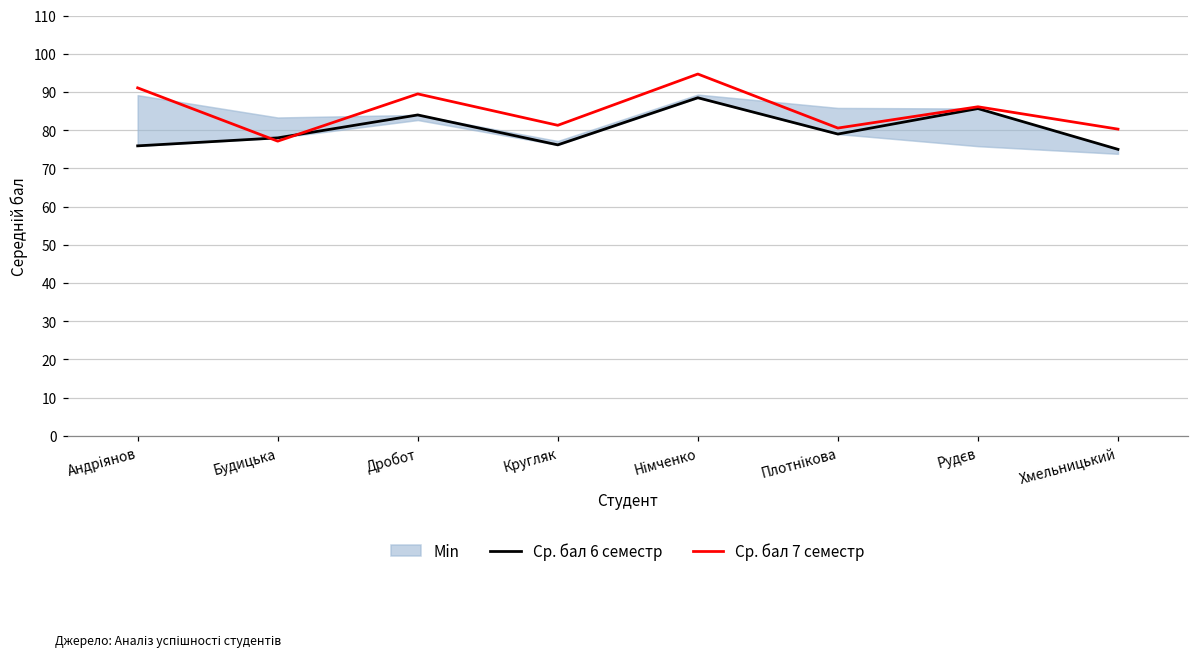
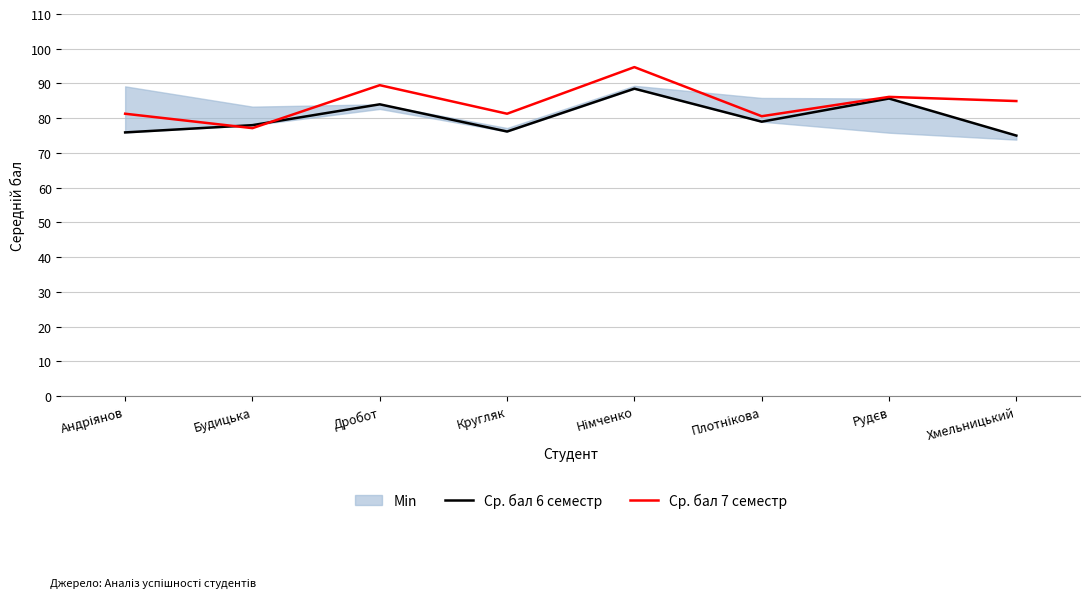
Ср. бал 7 семестр, Андріянов: 91 -> 81
Ср. бал 7 семестр, Хмельницький: 80 -> 85
